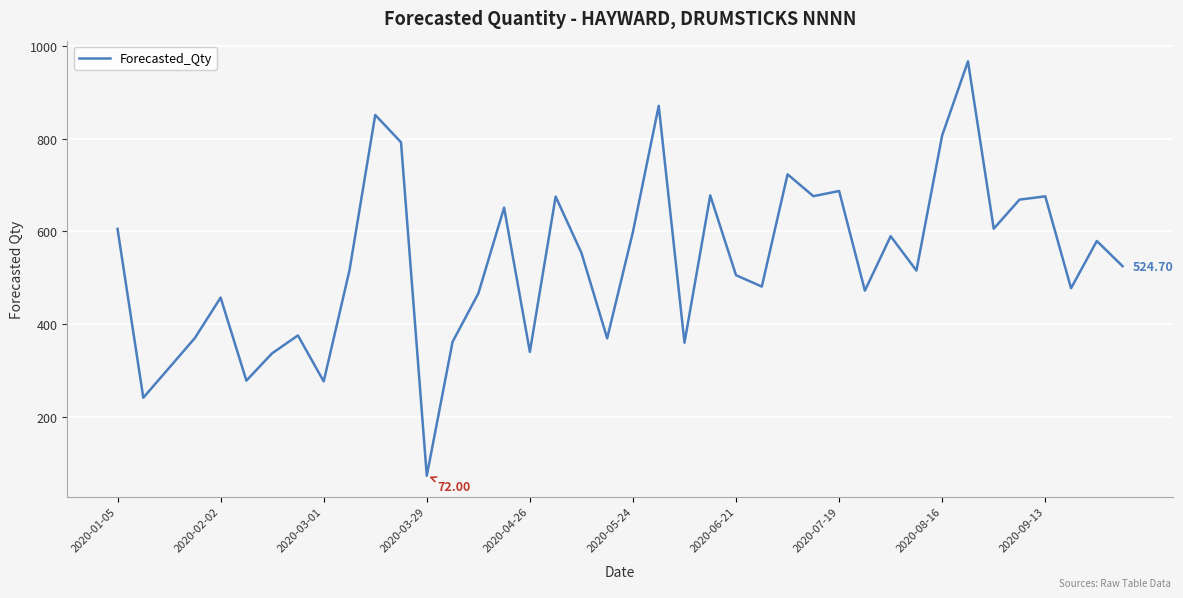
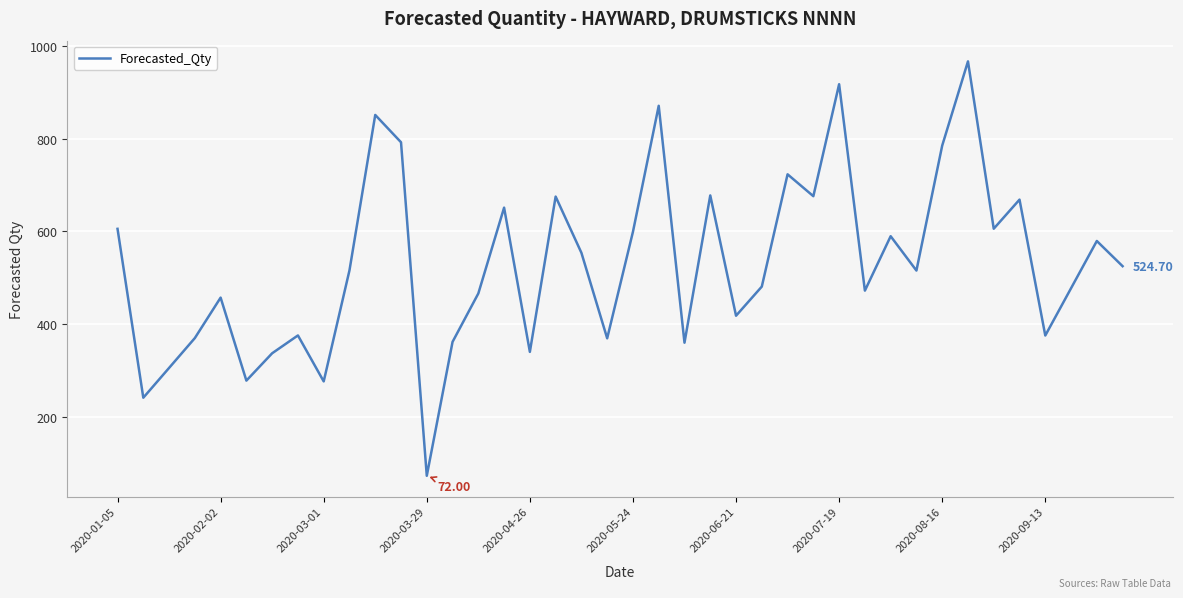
2020-06-21: 510 -> 420
2020-07-19: 690 -> 920
2020-08-16: 810 -> 790
2020-09-13: 680 -> 370
